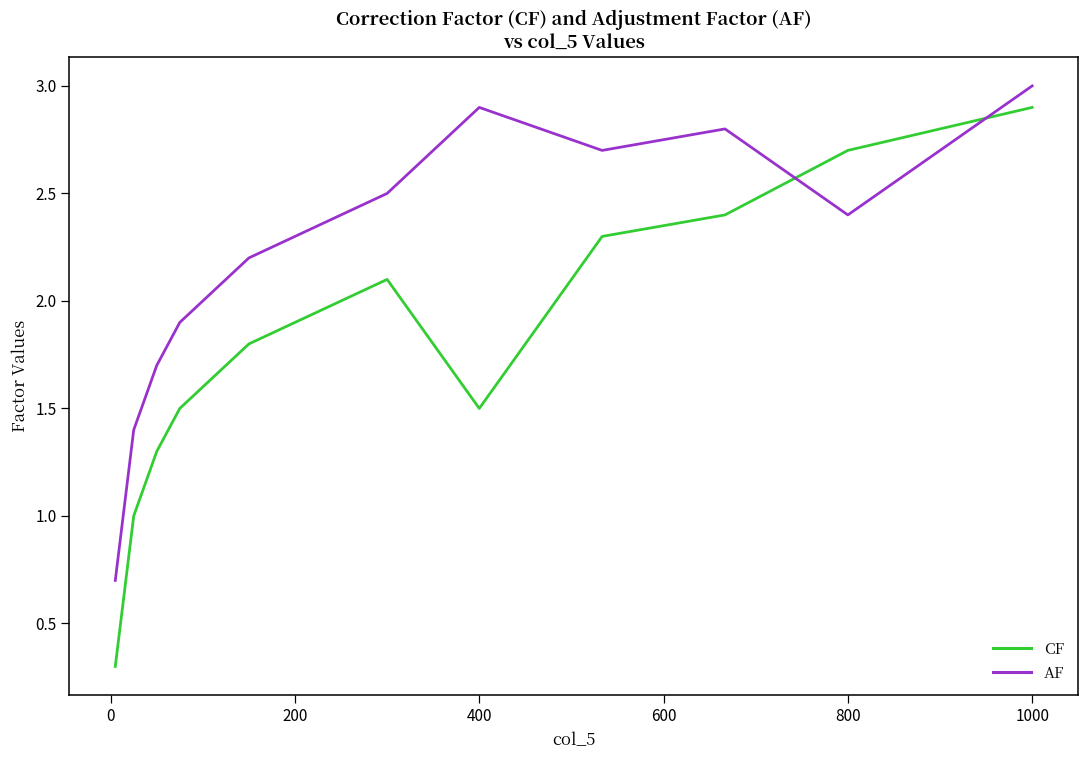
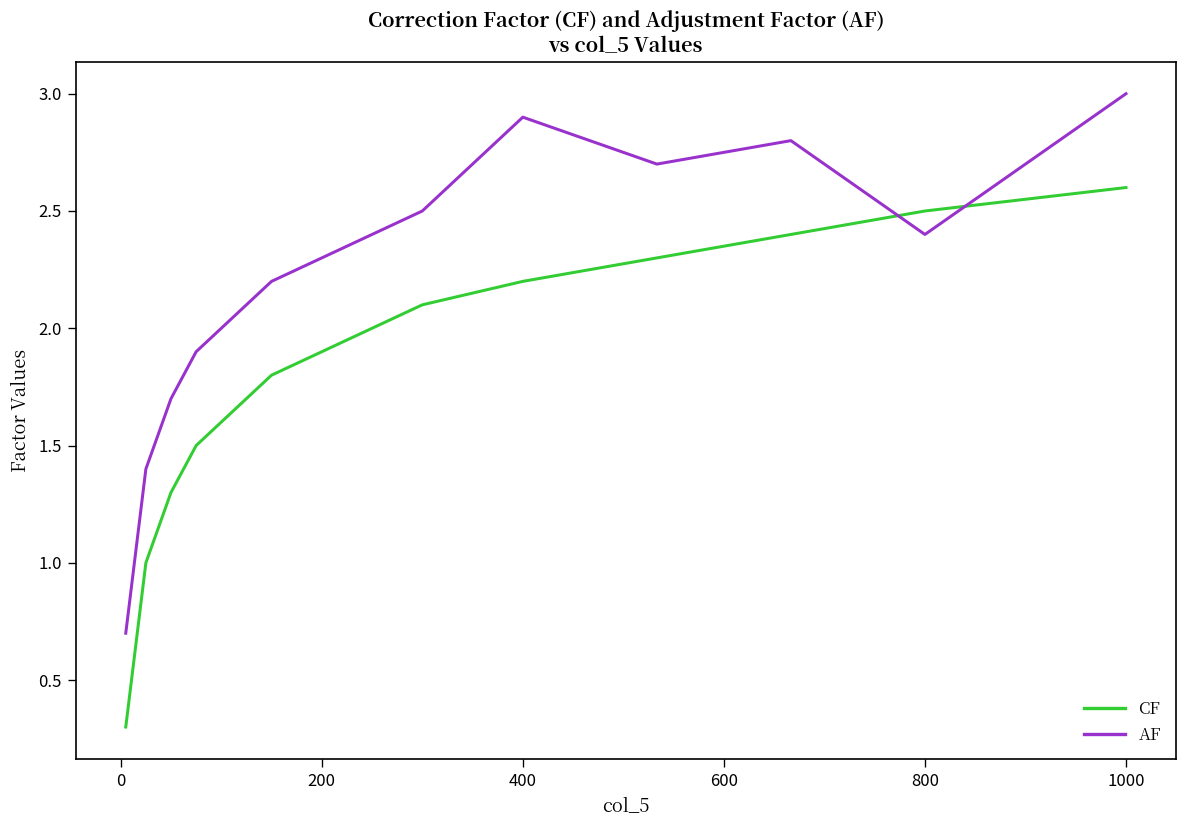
CF, 400: 1.5 -> 2.2
CF, 800: 2.7 -> 2.5
CF, 1000: 2.9 -> 2.6
